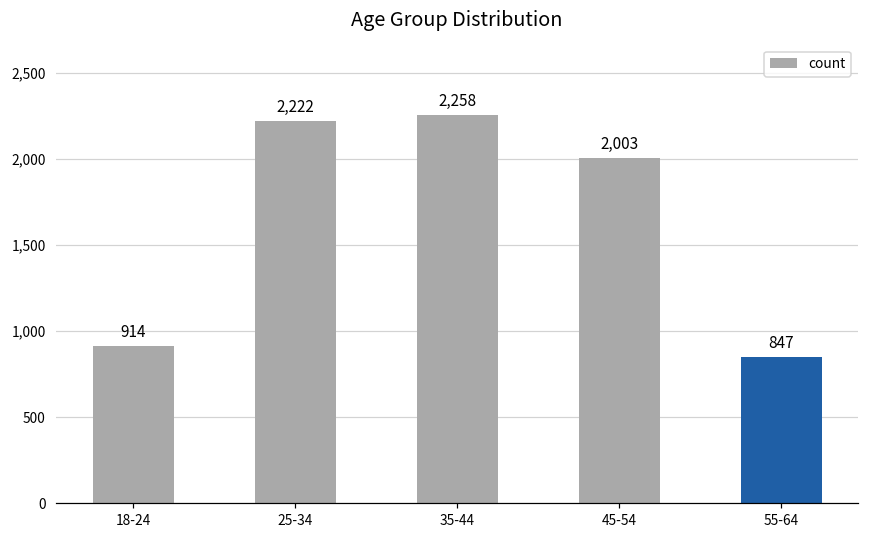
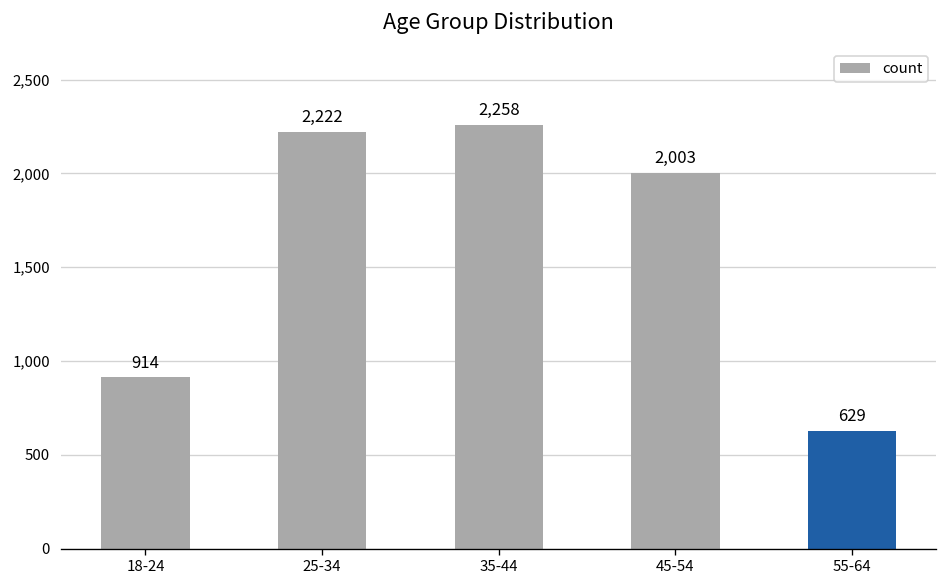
55-64: 847 -> 629
